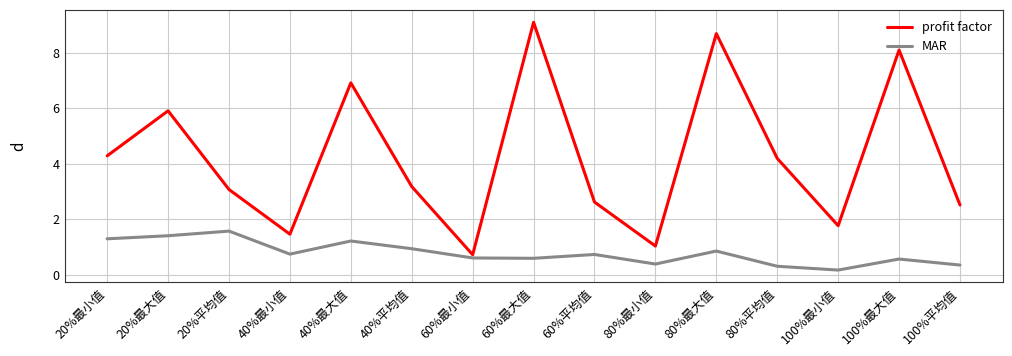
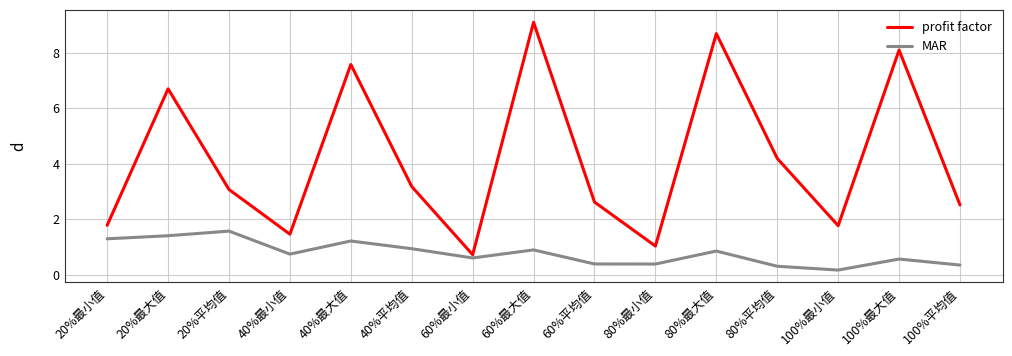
profit factor, 20%最小值: 4.3 -> 1.8
profit factor, 20%最大值: 5.9 -> 6.7
profit factor, 40%最大值: 6.9 -> 7.6
MAR, 60%最大值: 0.6 -> 0.9
MAR, 60%平均值: 0.7 -> 0.4
